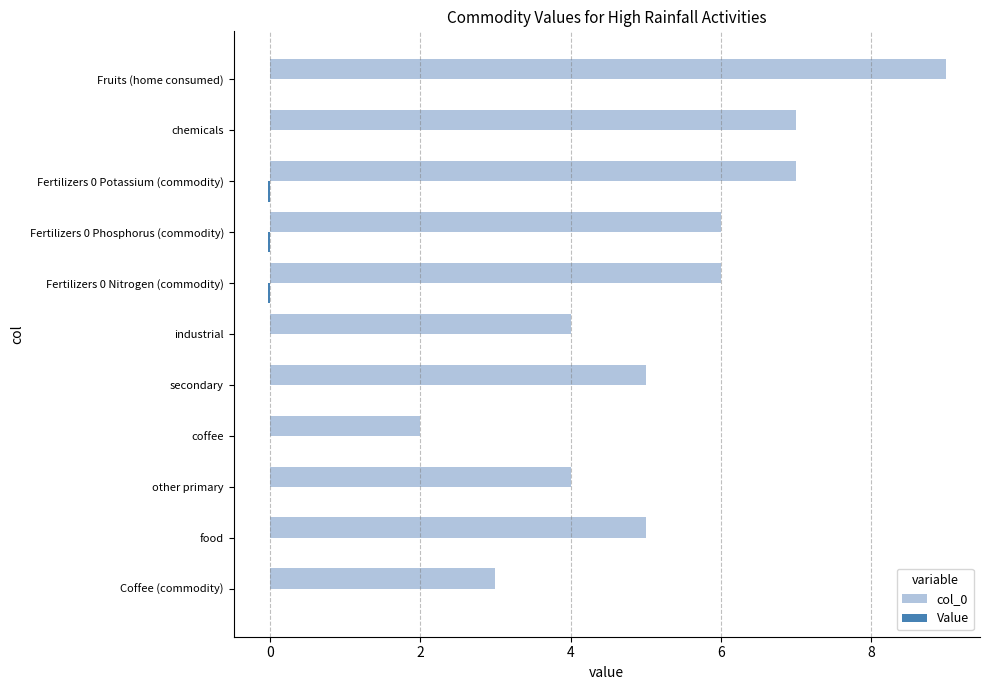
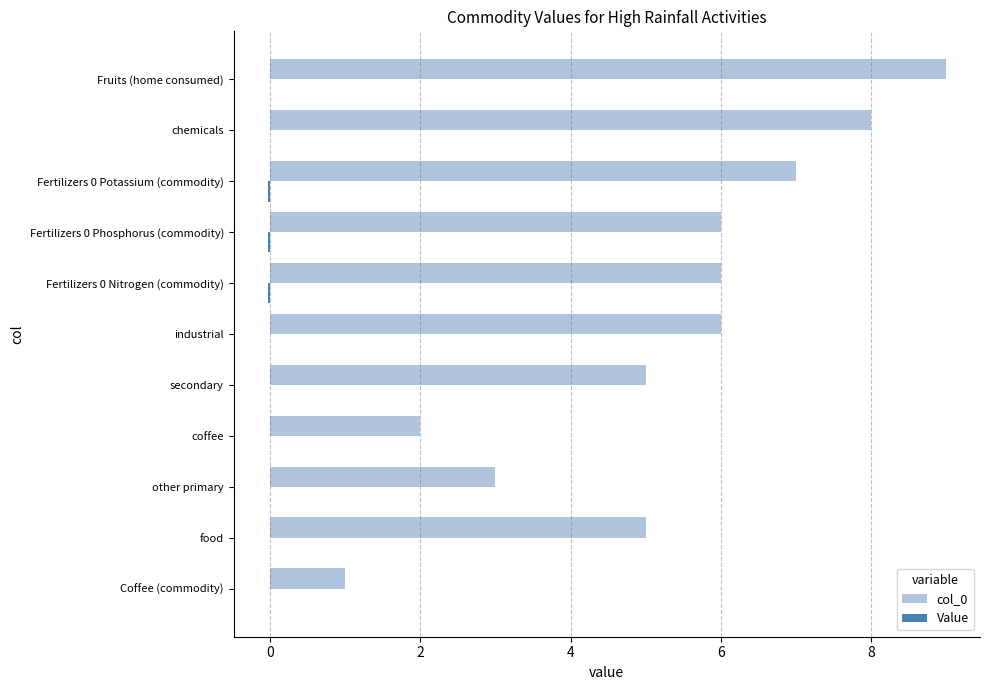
col_0, chemicals: 7 -> 8
col_0, industrial: 4 -> 6
col_0, other primary: 4 -> 3
col_0, Coffee (commodity): 3 -> 1
